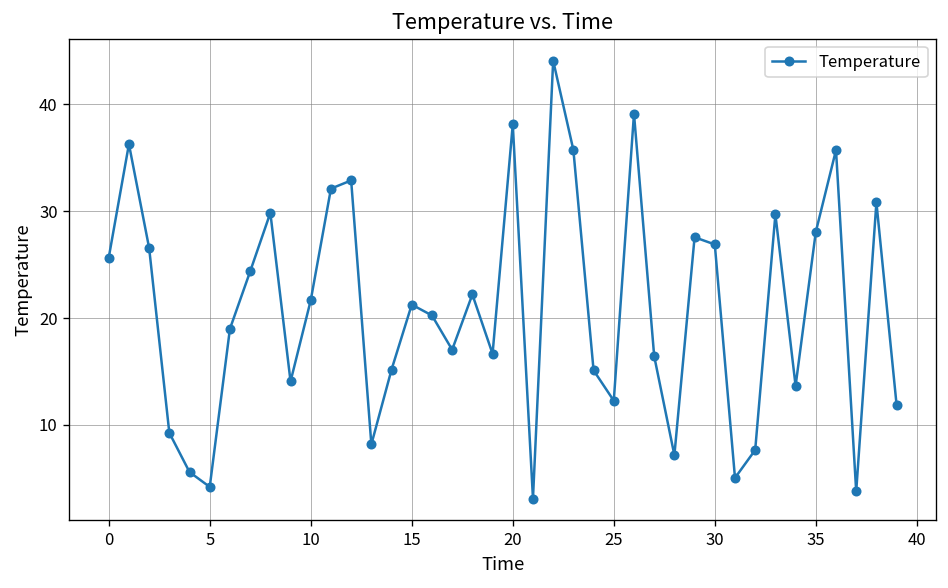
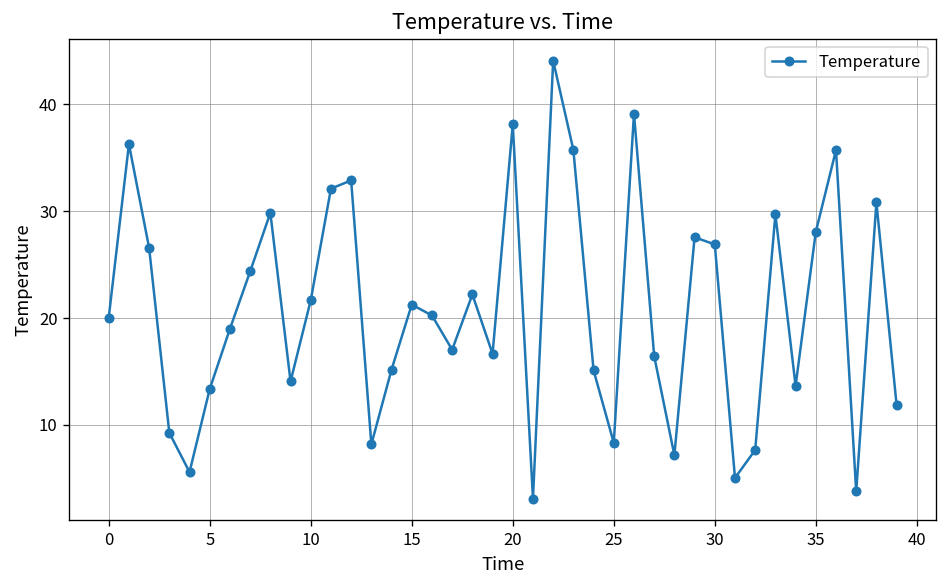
0: 26 -> 20
5: 4 -> 13
25: 12 -> 8
